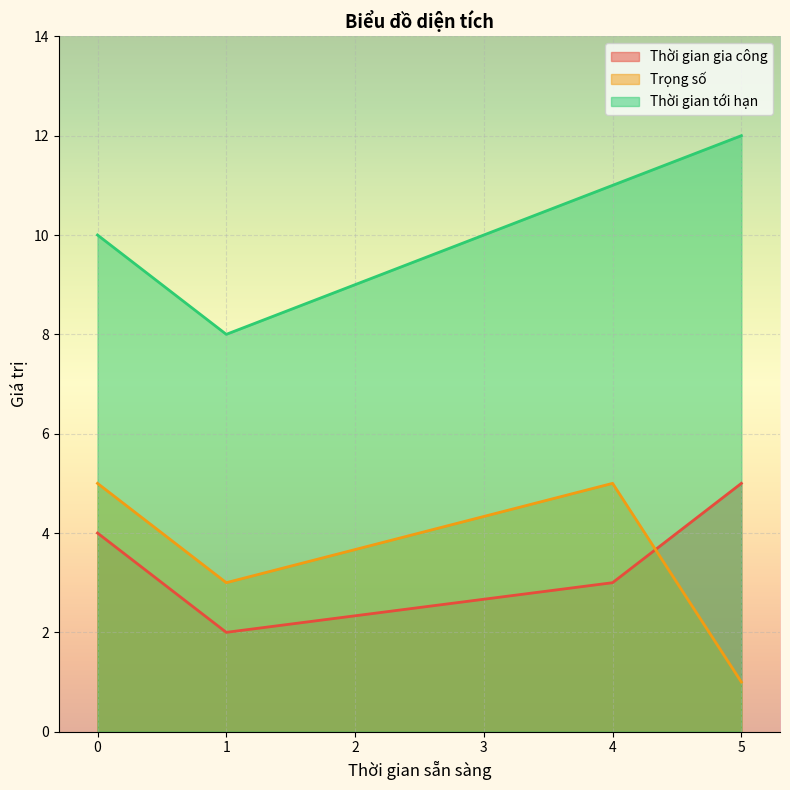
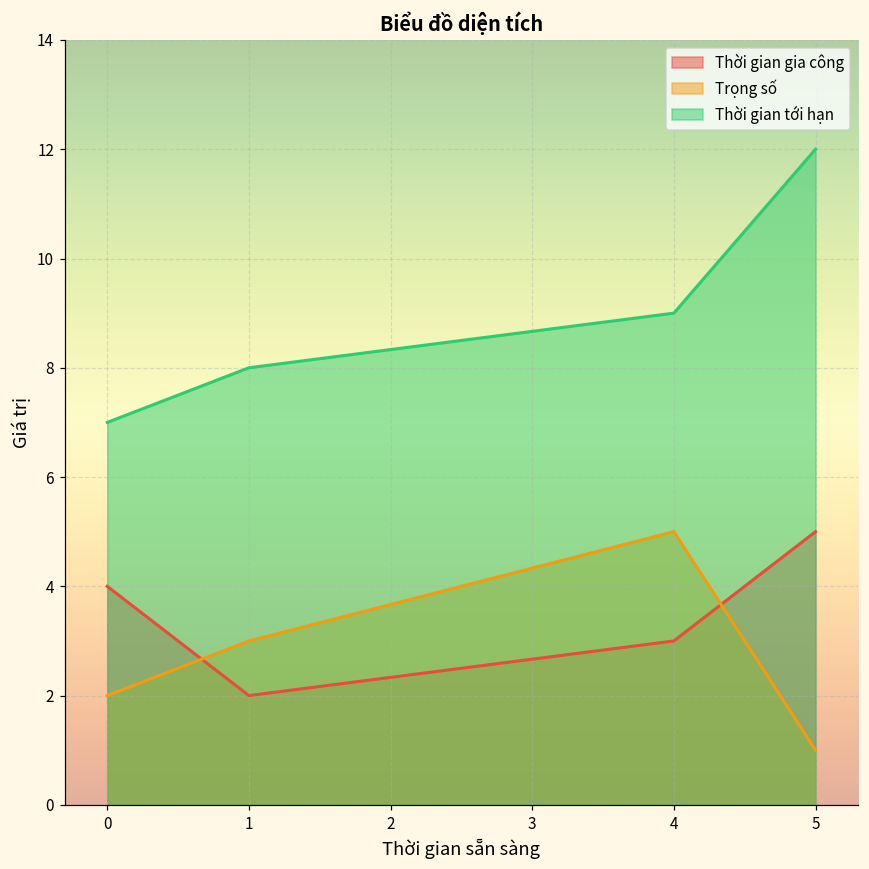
Trọng số, 0: 5 -> 2
Thời gian tới hạn, 0: 10 -> 7
Thời gian tới hạn, 4: 11 -> 9
